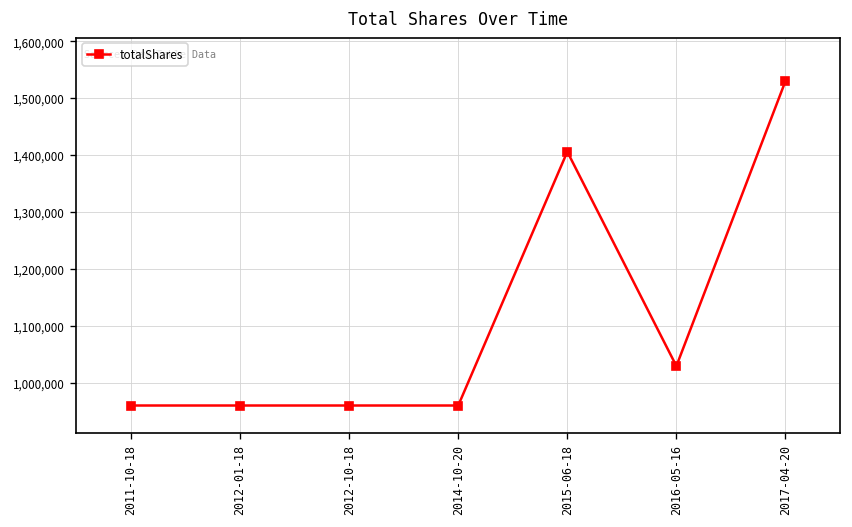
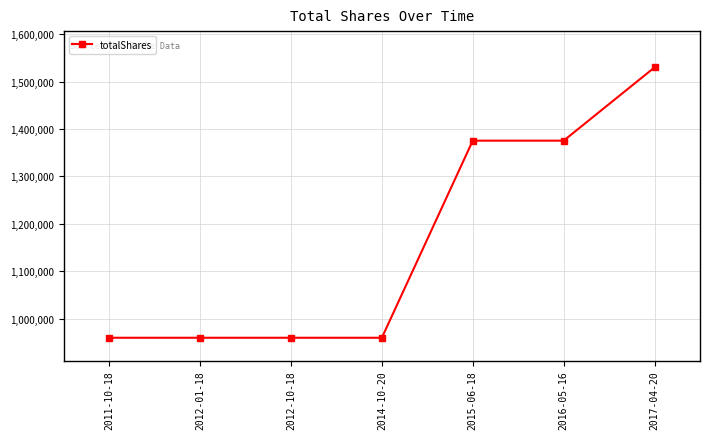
2015-06-18: 1,410,000 -> 1,380,000
2016-05-16: 1,030,000 -> 1,380,000
